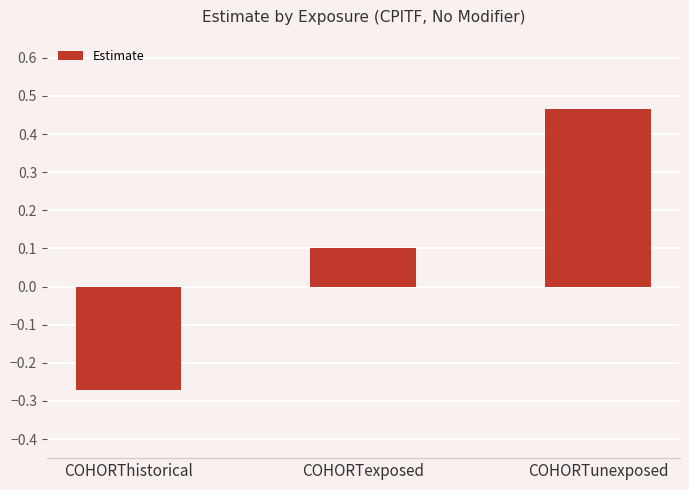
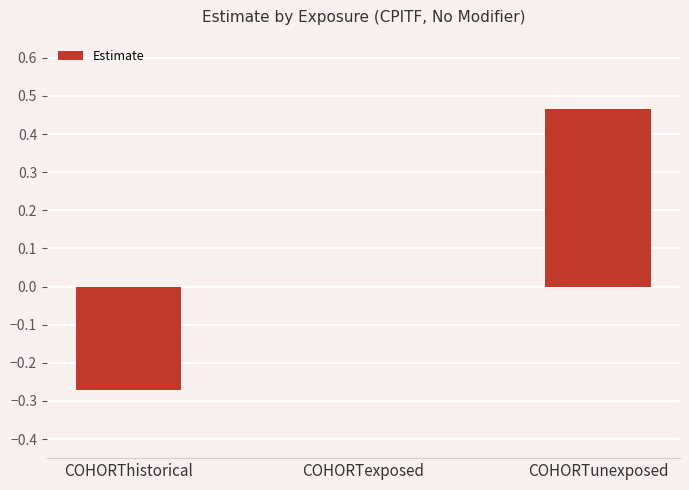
COHORTexposed: 0.1 -> 0.0
